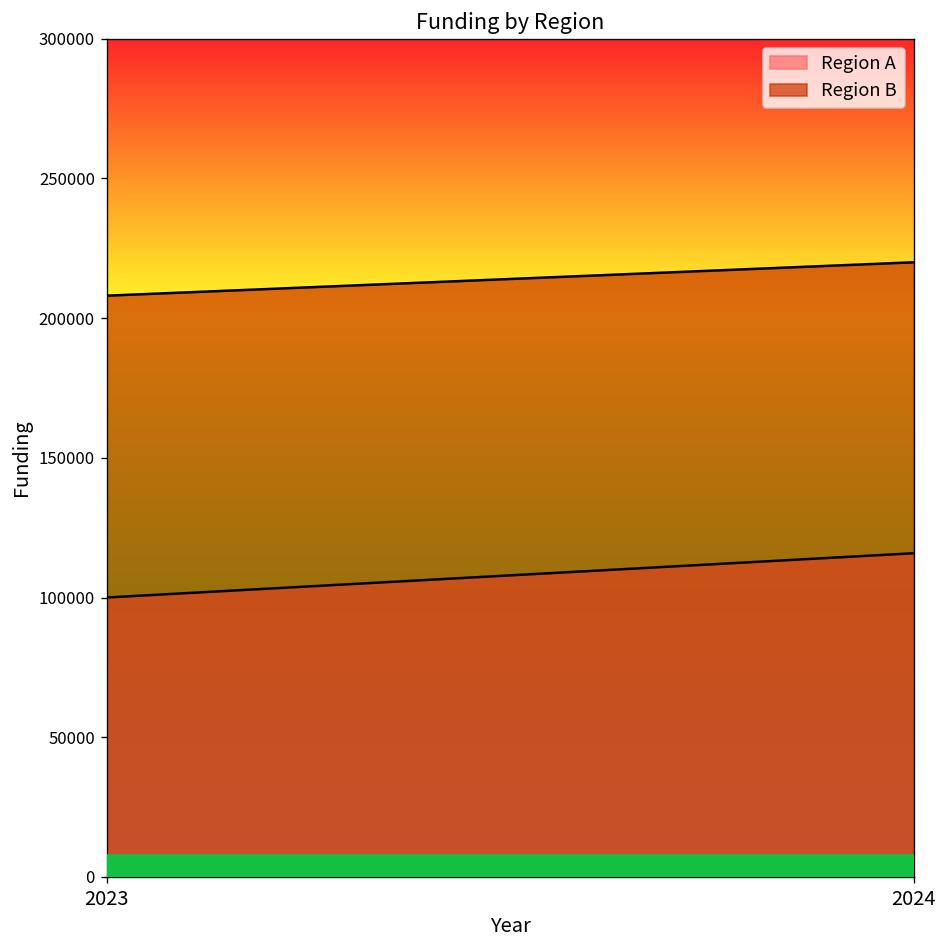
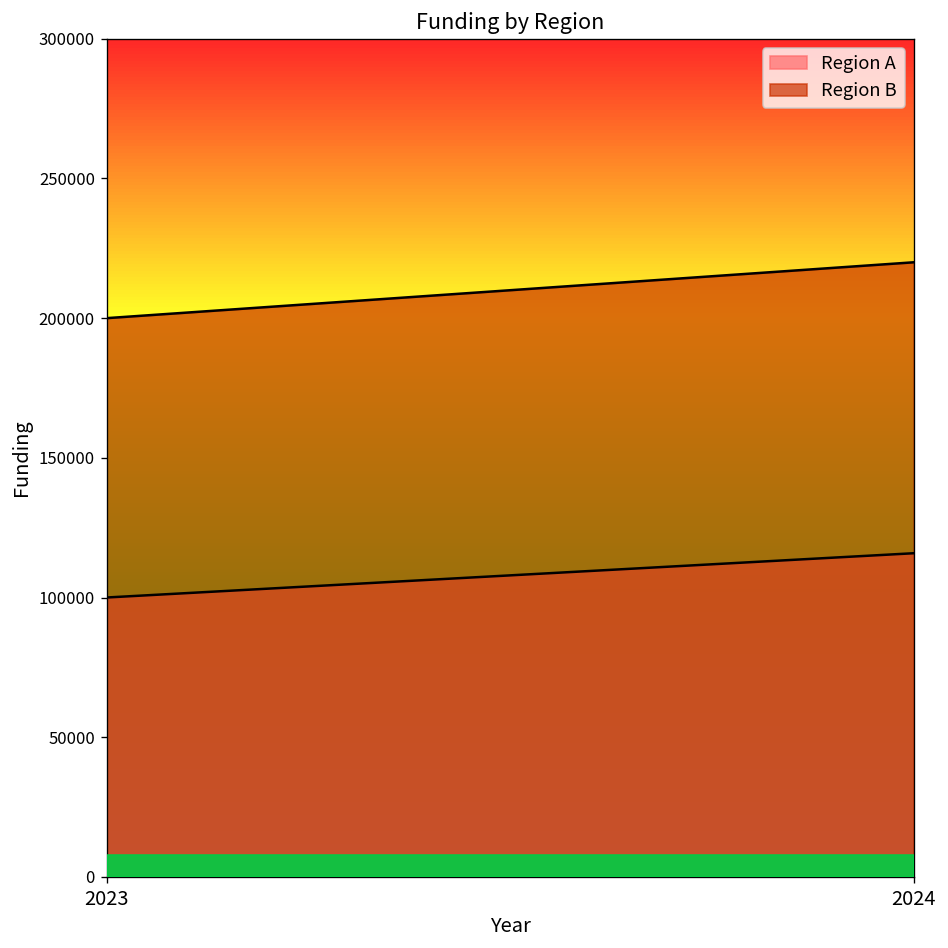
Region B, 2023: 208000 -> 200000
